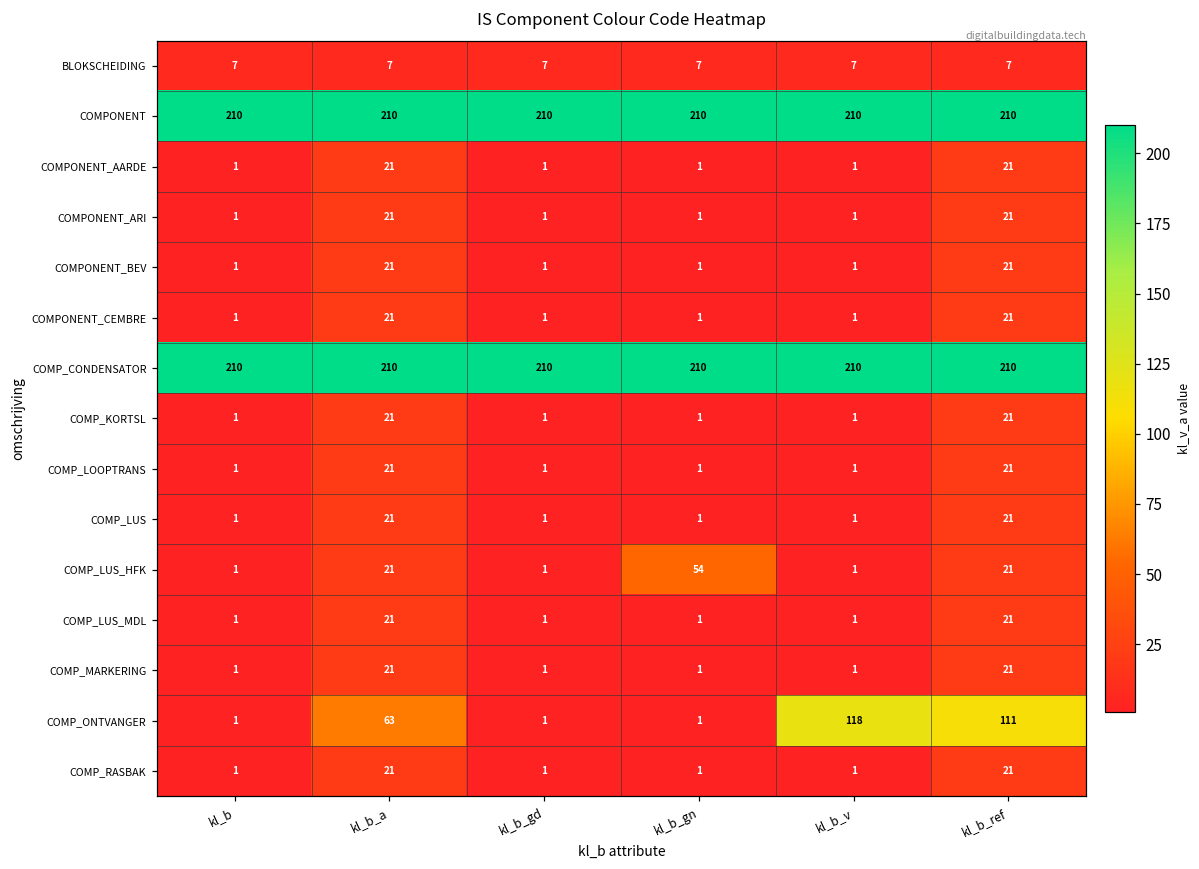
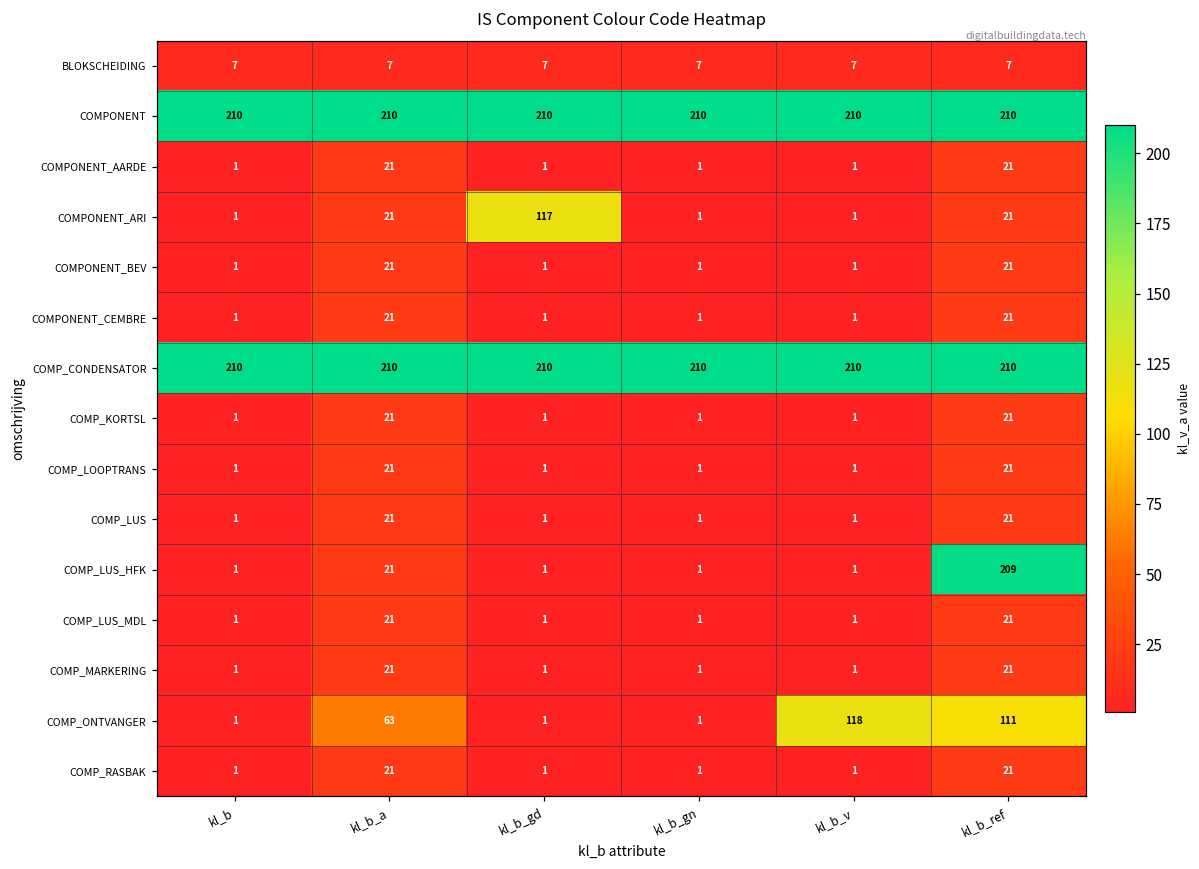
COMPONENT_ARI, kl_b_gd: 1 -> 117
COMP_LUS_HFK, kl_b_gn: 54 -> 1
COMP_LUS_HFK, kl_b_ref: 21 -> 209
